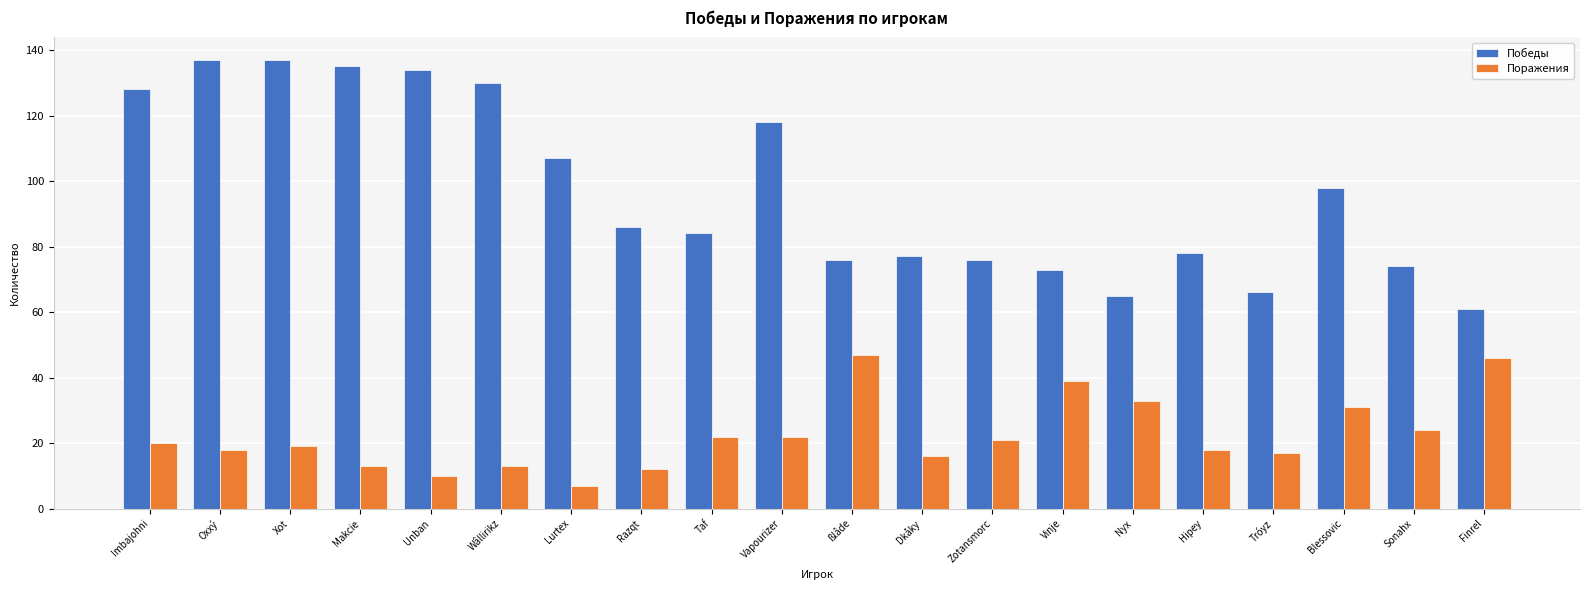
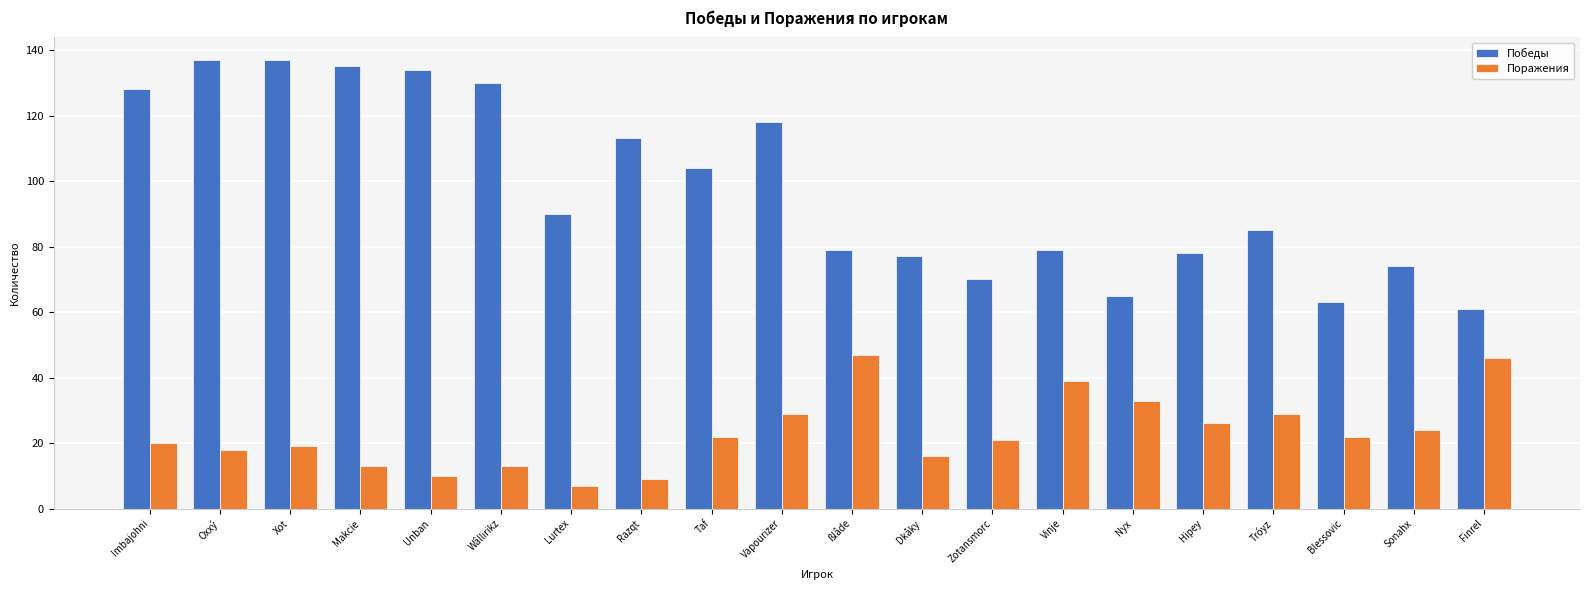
Победы, Lurtex: 107 -> 90
Победы, Razqt: 86 -> 113
Поражения, Razqt: 12 -> 9
Победы, Taf: 84 -> 104
Поражения, Vapourizer: 22 -> 29
Победы, ßlâde: 76 -> 79
Победы, Zotansmorc: 76 -> 70
Победы, Vinje: 73 -> 79
Поражения, Hipey: 18 -> 26
Победы, Tróyz: 66 -> 85
Поражения, Tróyz: 17 -> 29
Победы, Blessovic: 98 -> 63
Поражения, Blessovic: 31 -> 22
